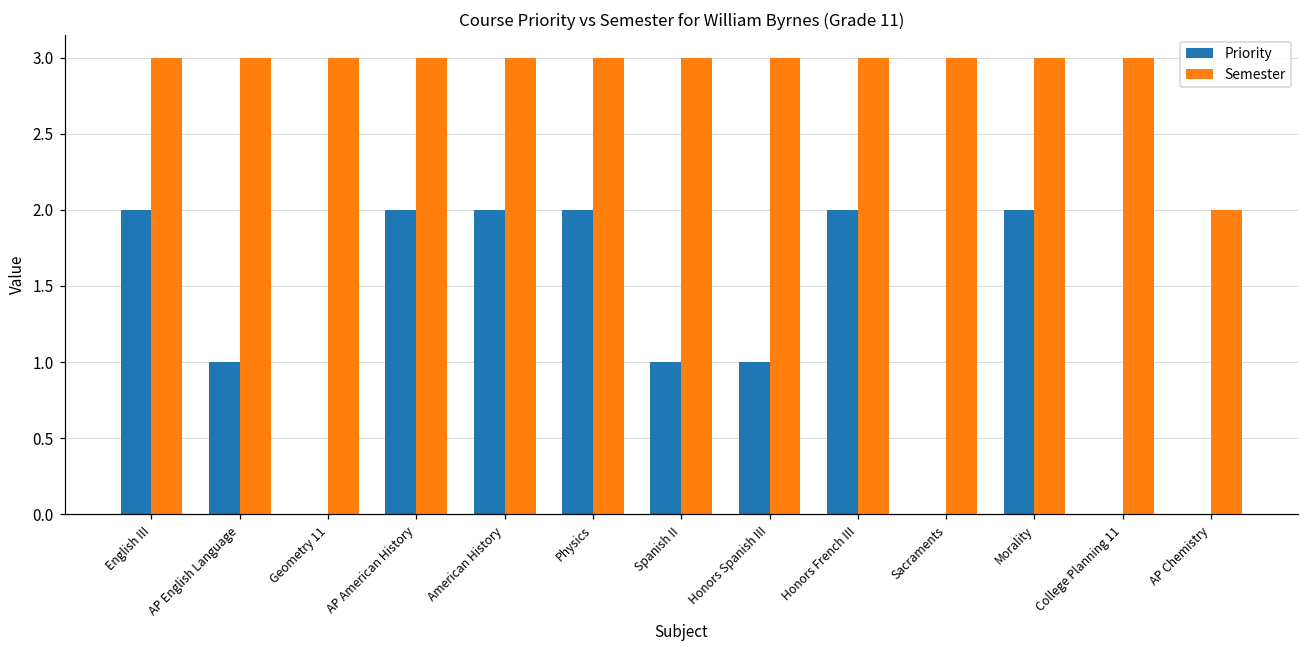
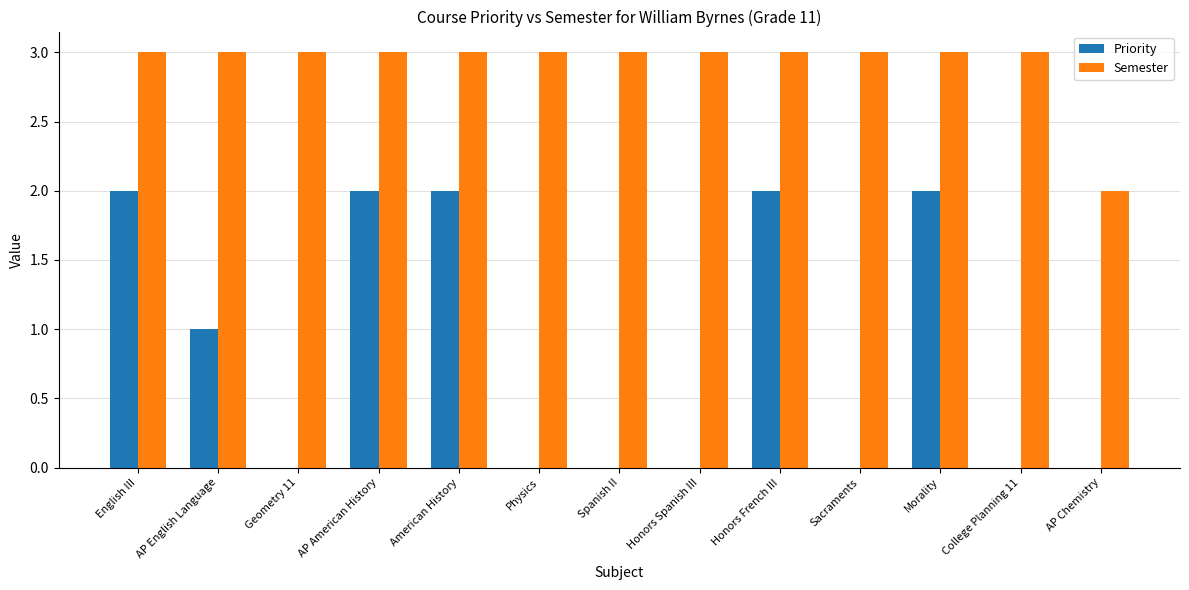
Priority, Physics: 2 -> 0
Priority, Spanish II: 1 -> 0
Priority, Honors Spanish III: 1 -> 0
